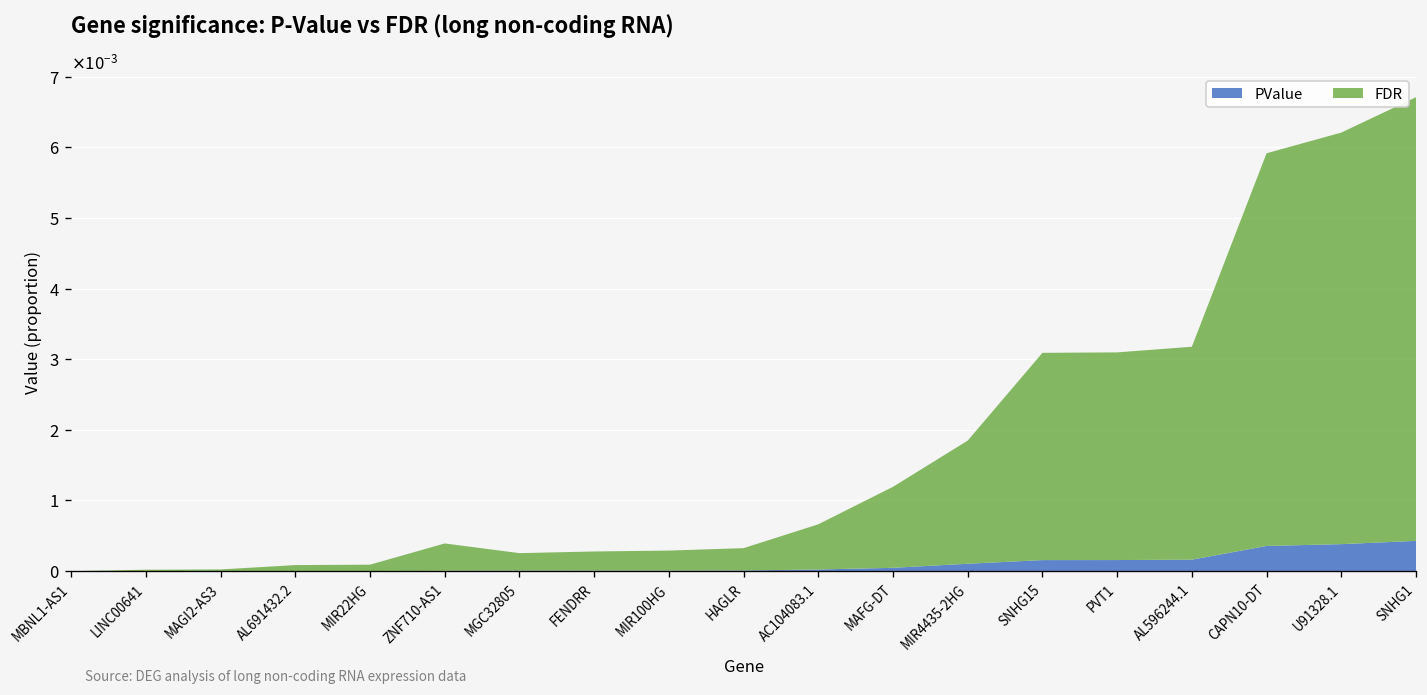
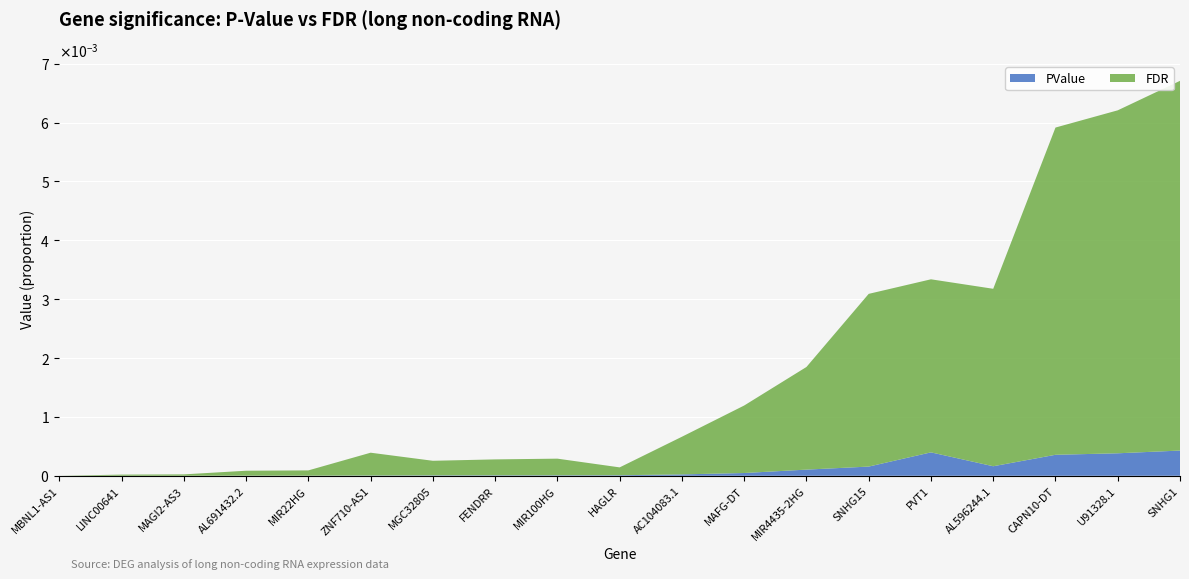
FDR, HAGLR: 0.0003 -> 0.0001
PValue, PVT1: 0.0002 -> 0.0004
